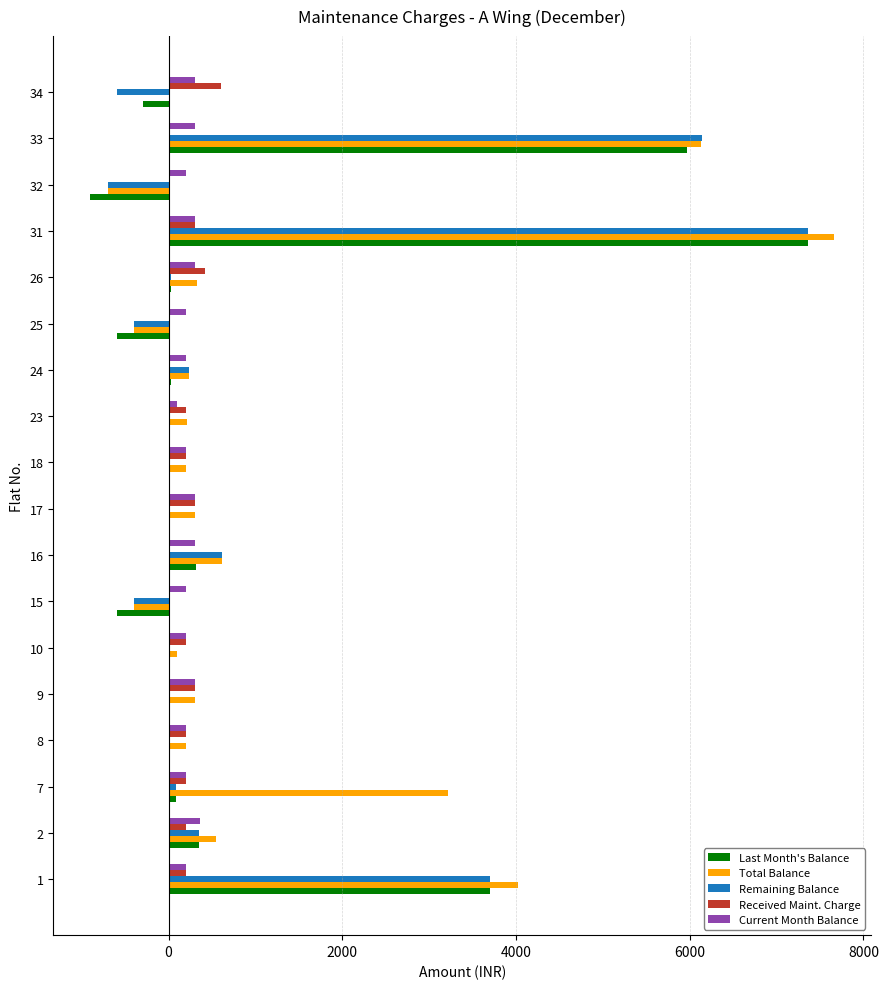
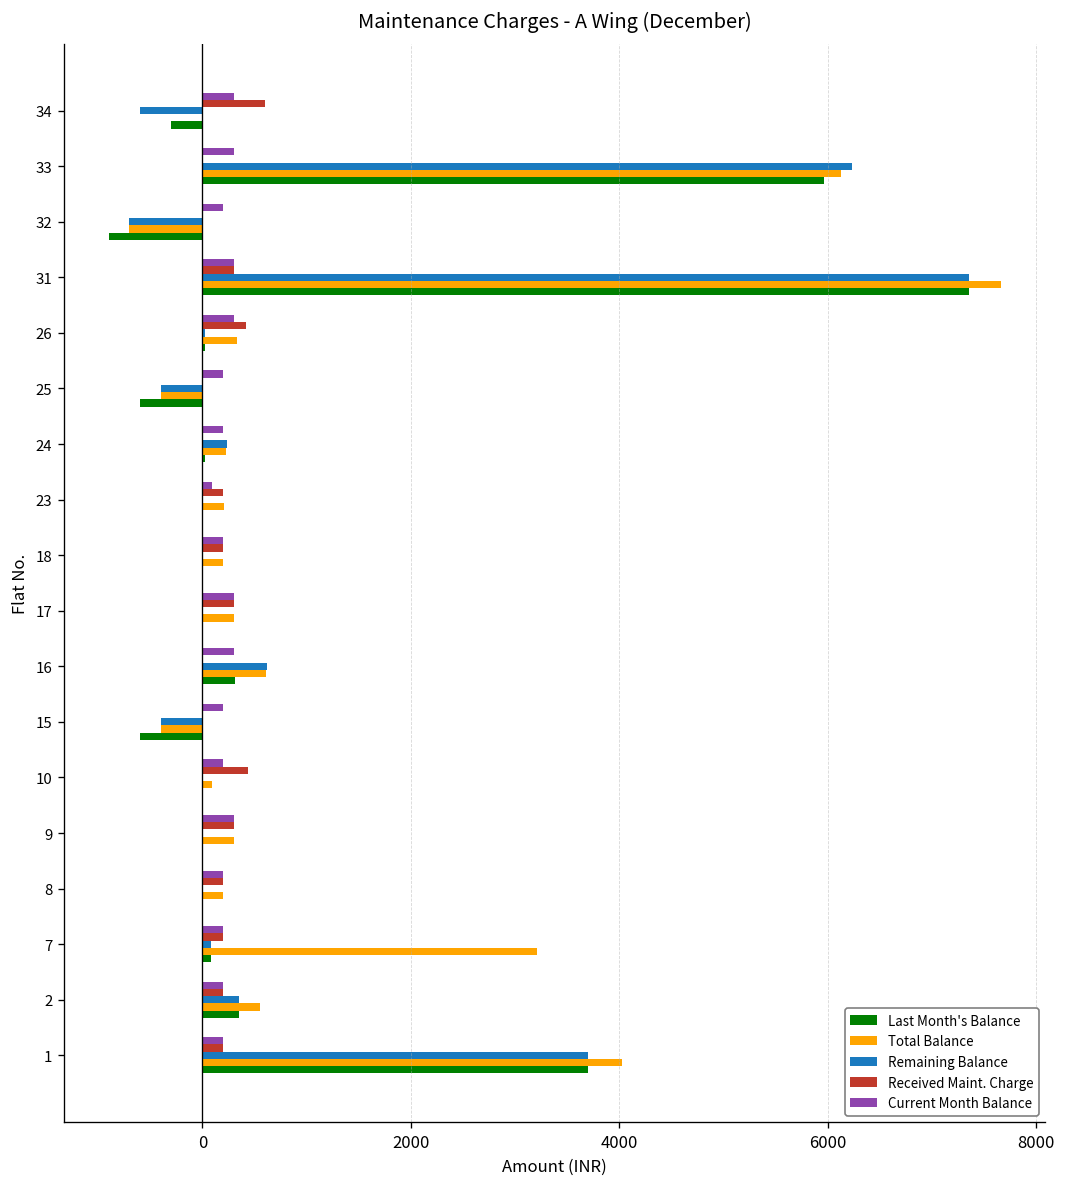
Remaining Balance, 33: 6100 -> 6200
Received Maint. Charge, 10: 200 -> 400
Current Month Balance, 2: 400 -> 200
